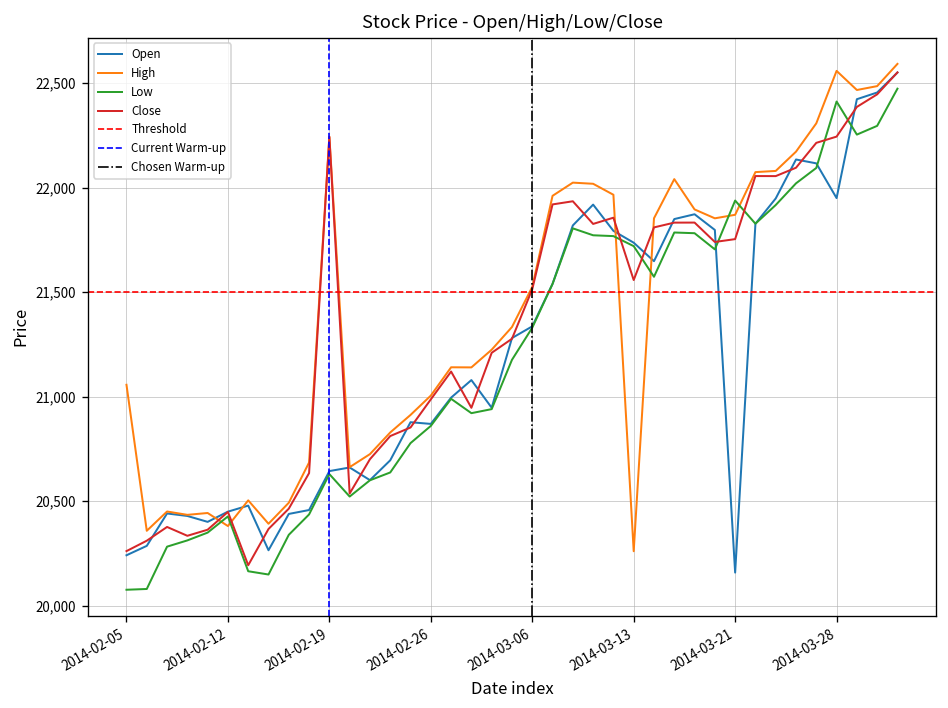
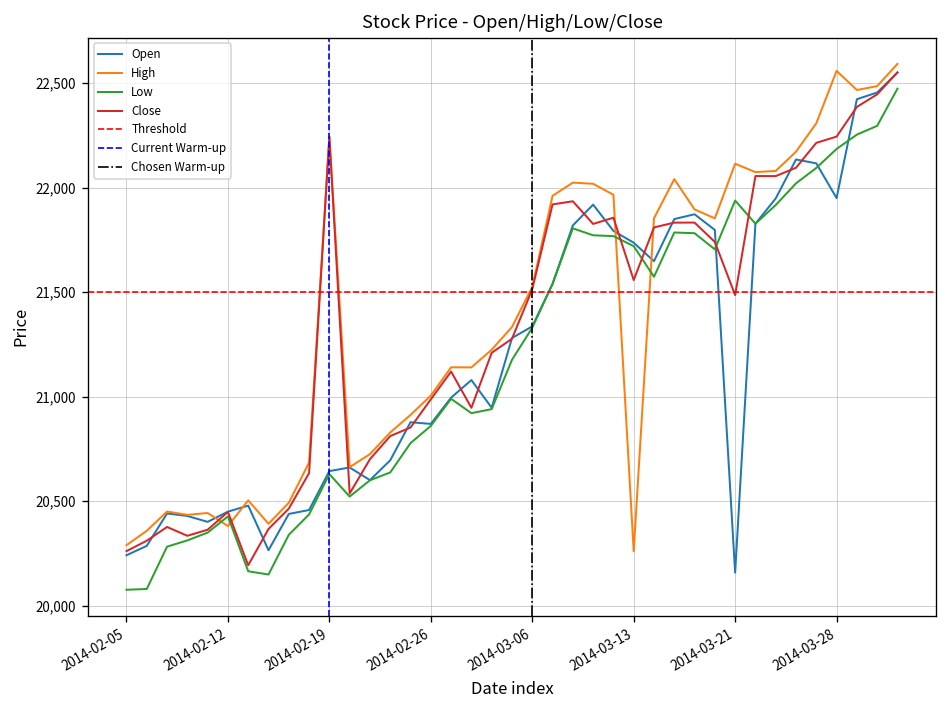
High, 2014-02-05: 21,060 -> 20,290
High, 2014-03-21: 21,870 -> 22,110
Close, 2014-03-21: 21,750 -> 21,490
Low, 2014-03-28: 22,410 -> 22,190
